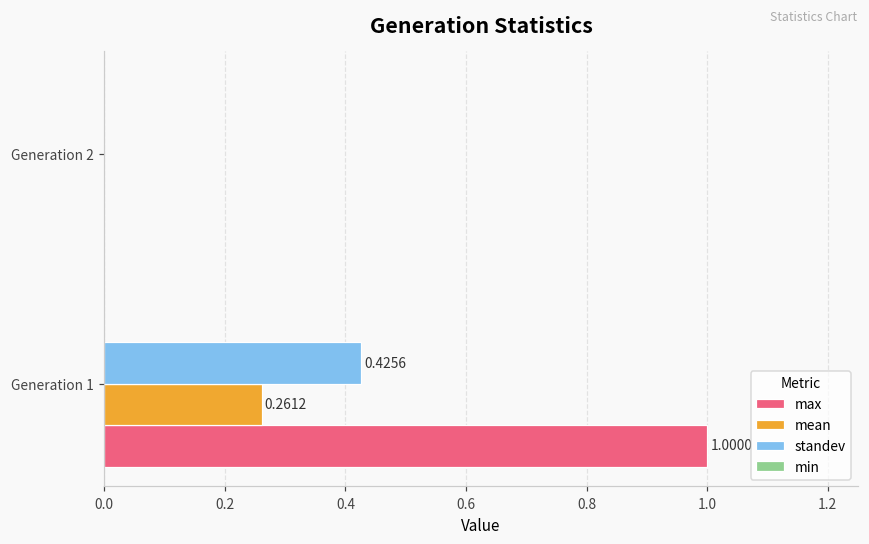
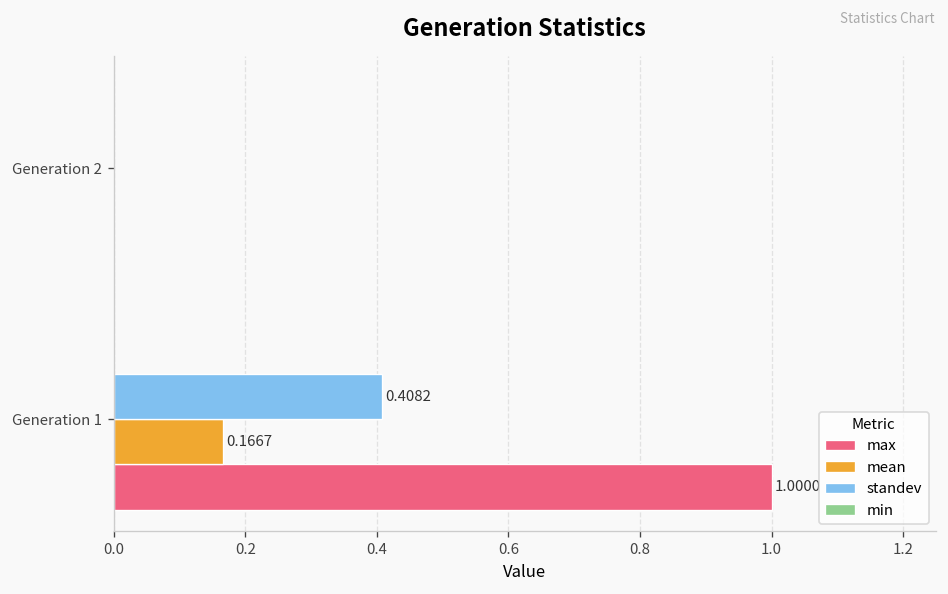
standev, Generation 1: 0.4256 -> 0.4082
mean, Generation 1: 0.2612 -> 0.1667
